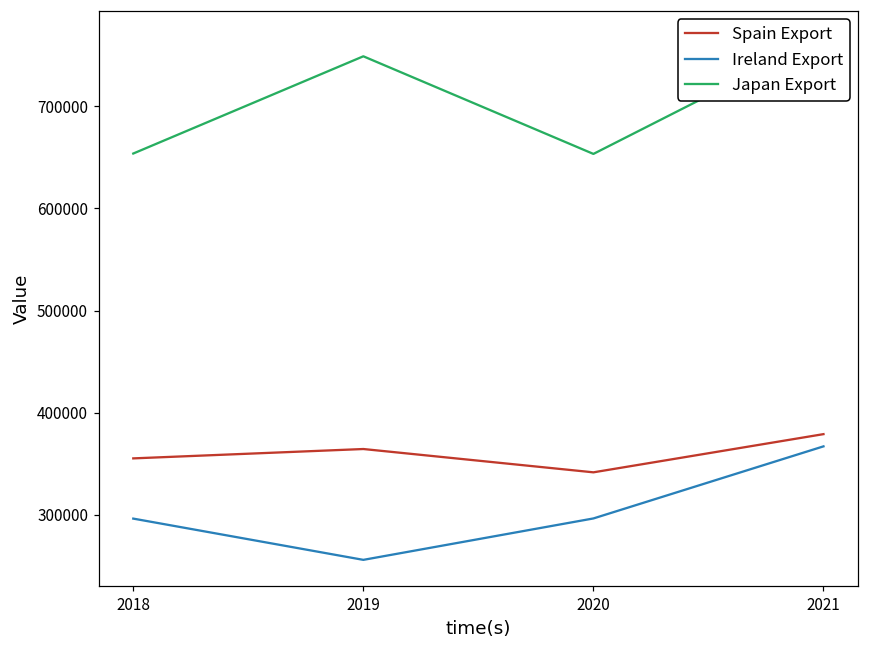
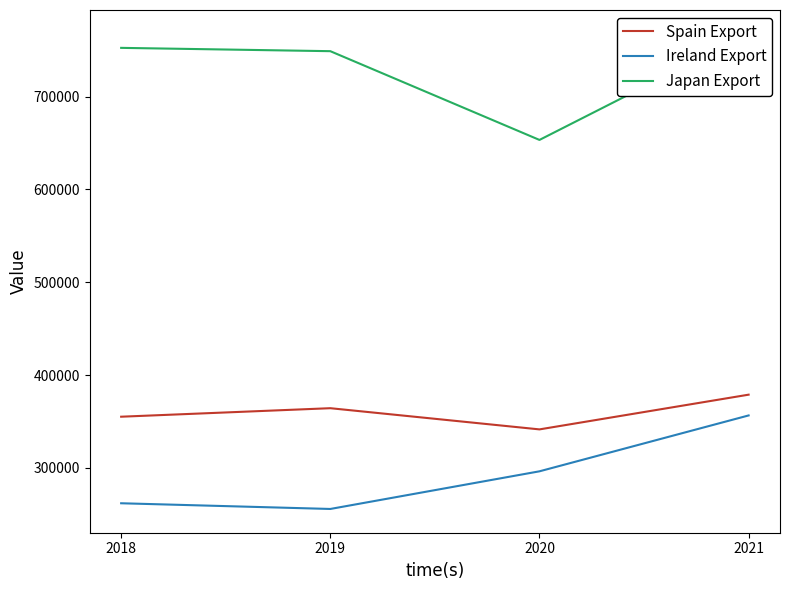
Ireland Export, 2018: 300000 -> 260000
Japan Export, 2018: 650000 -> 750000
Ireland Export, 2021: 370000 -> 360000
